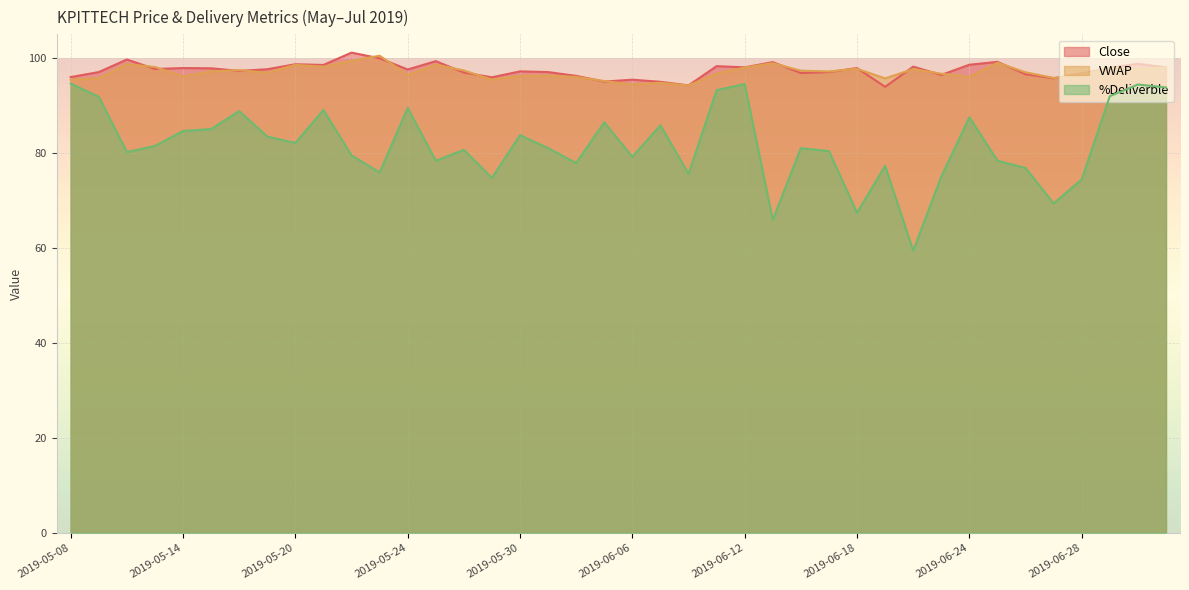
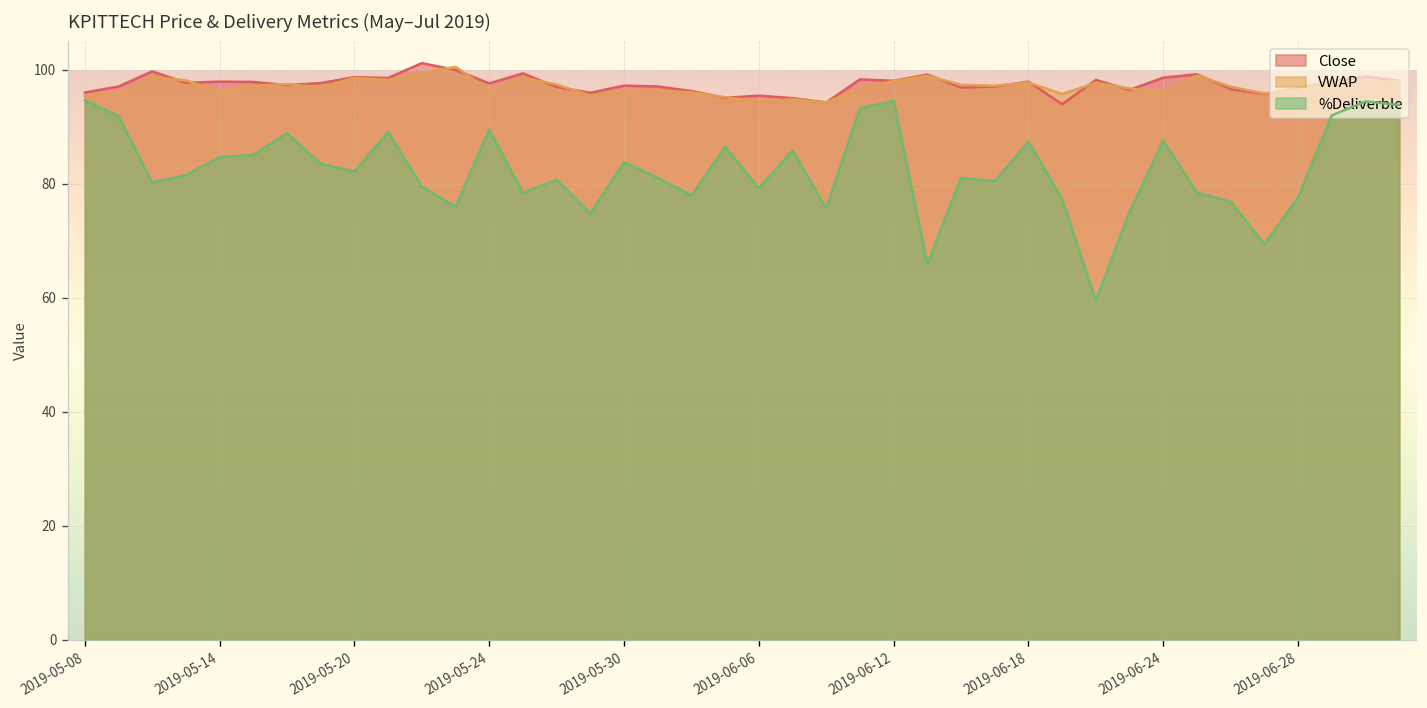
%Deliverble, 2019-06-18: 67 -> 87
%Deliverble, 2019-06-28: 74 -> 78
